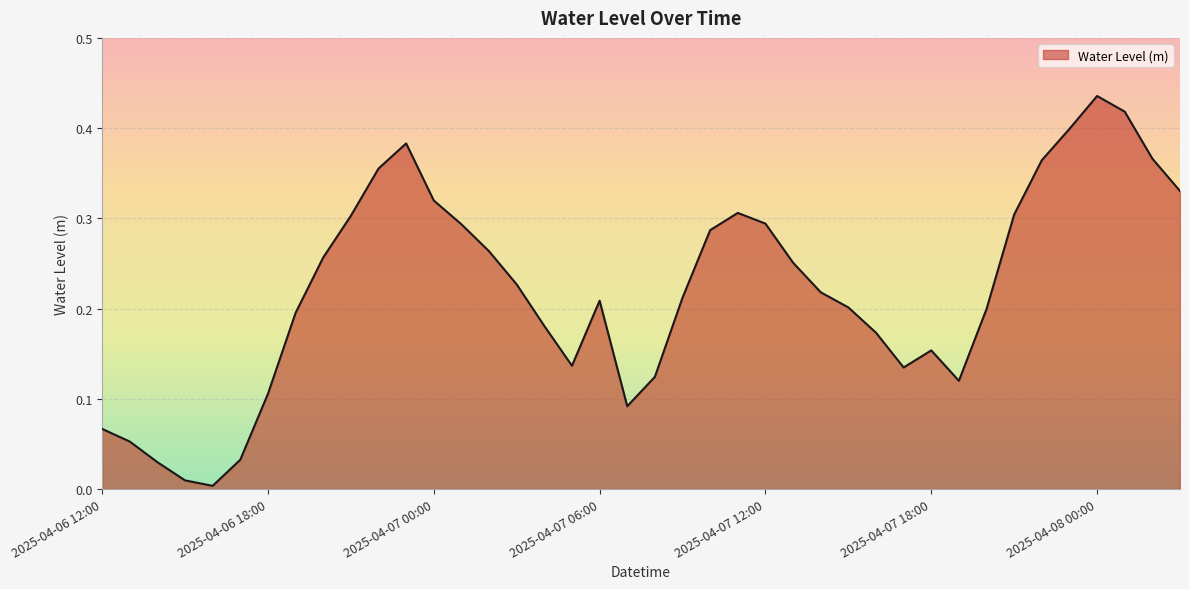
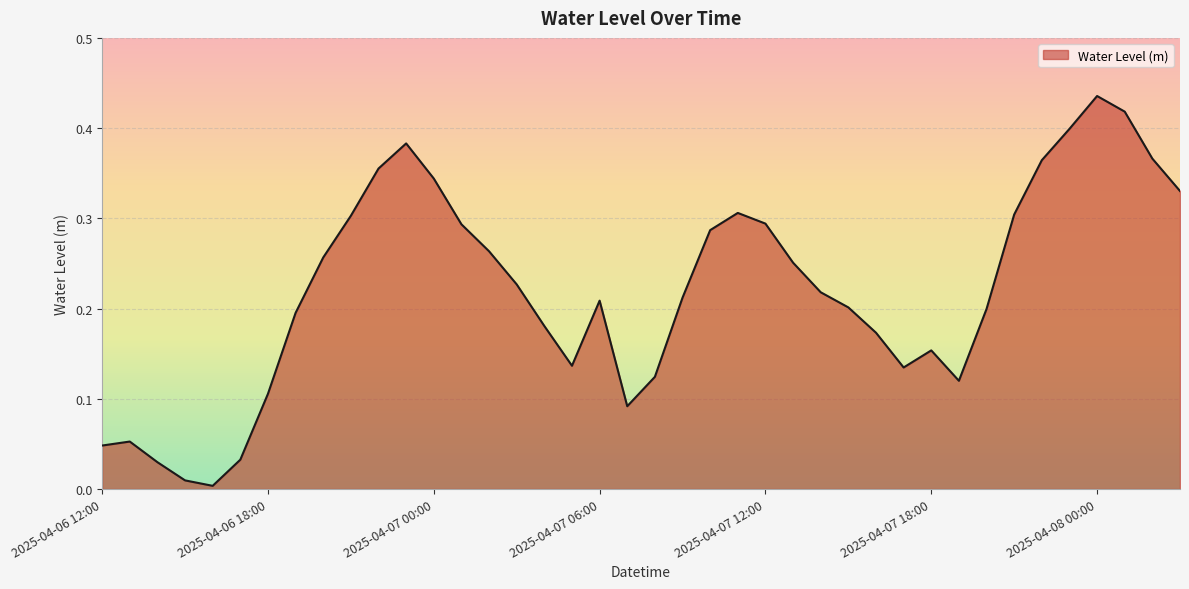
2025-04-06 12:00: 0.07 -> 0.05
2025-04-07 00:00: 0.32 -> 0.34
